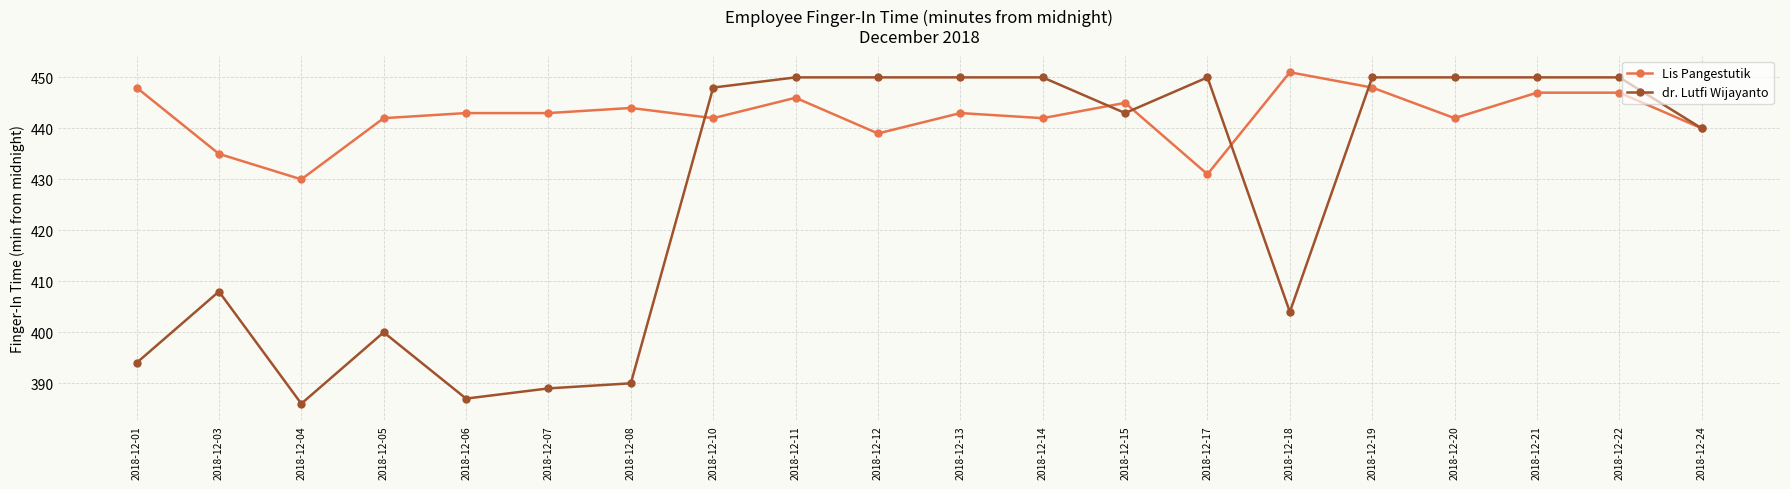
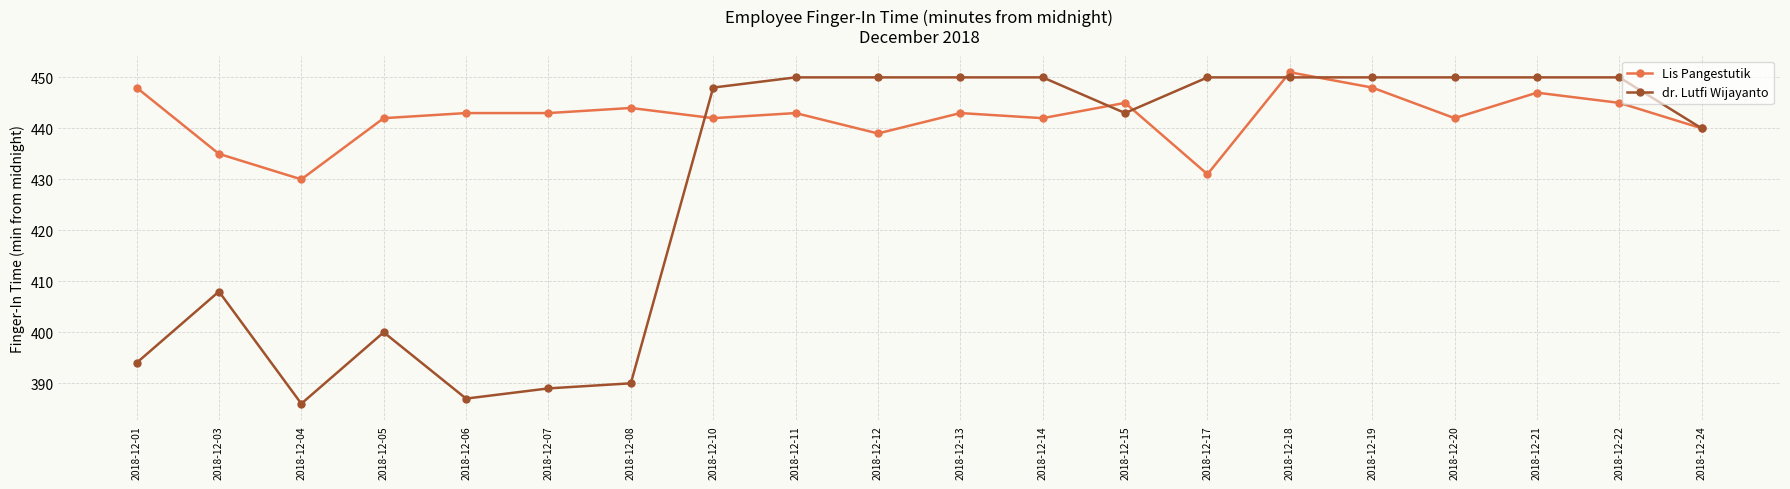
Lis Pangestutik, 2018-12-11: 446 -> 443
dr. Lutfi Wijayanto, 2018-12-18: 404 -> 450
Lis Pangestutik, 2018-12-22: 447 -> 445
